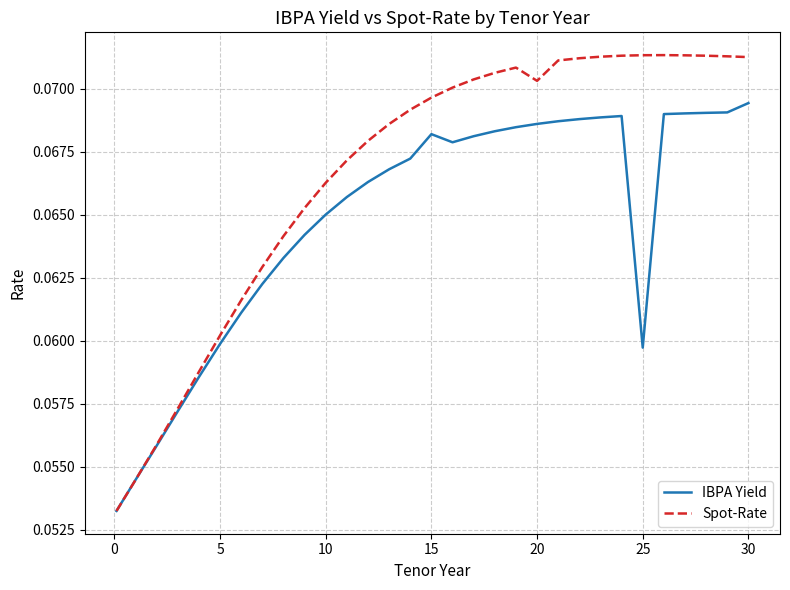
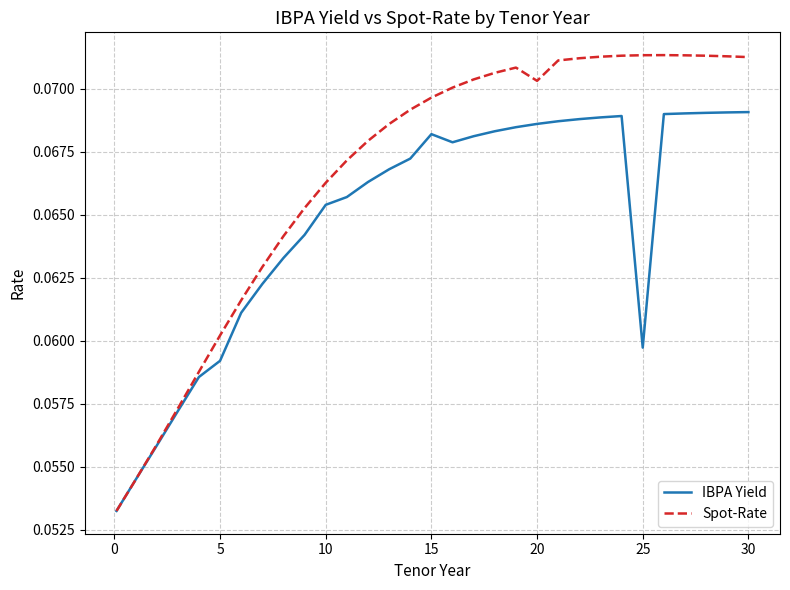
IBPA Yield, 5: 0.0599 -> 0.0592
IBPA Yield, 10: 0.0650 -> 0.0654
IBPA Yield, 30: 0.0694 -> 0.0691
